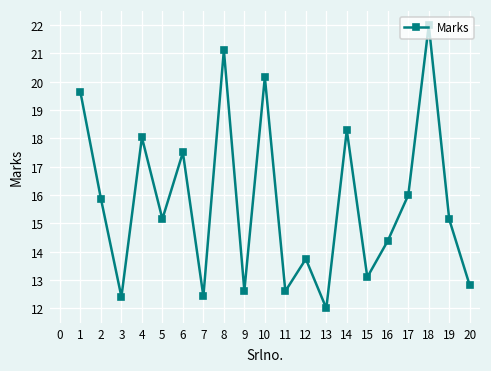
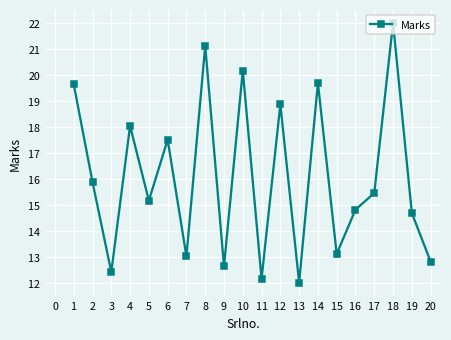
7: 12.4 -> 13.0
11: 12.6 -> 12.1
12: 13.7 -> 18.9
14: 18.3 -> 19.7
16: 14.4 -> 14.8
17: 16.0 -> 15.4
19: 15.1 -> 14.7
